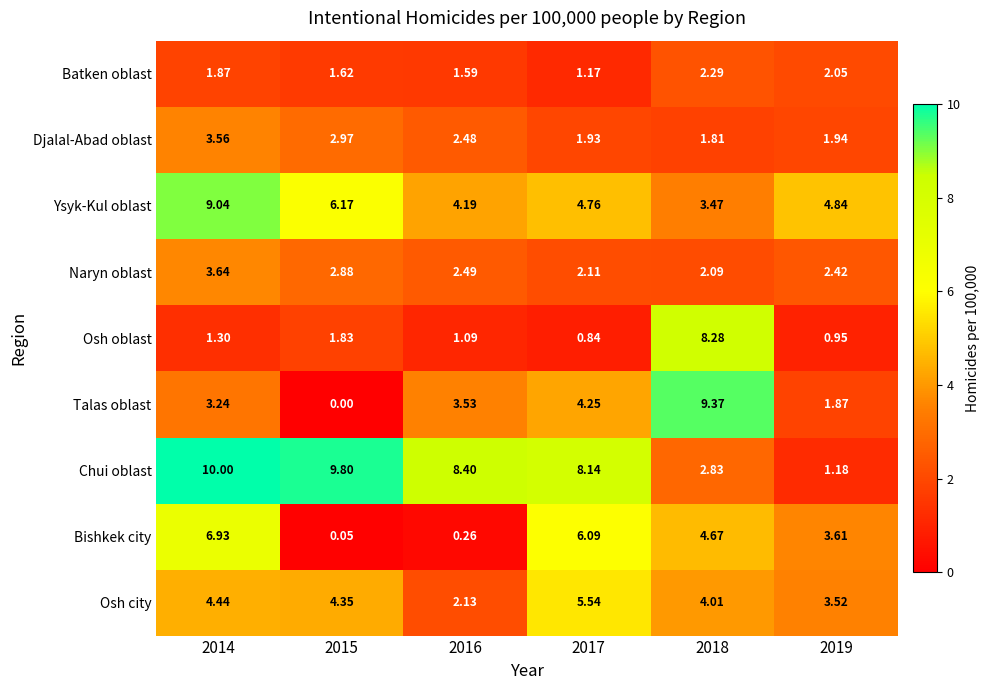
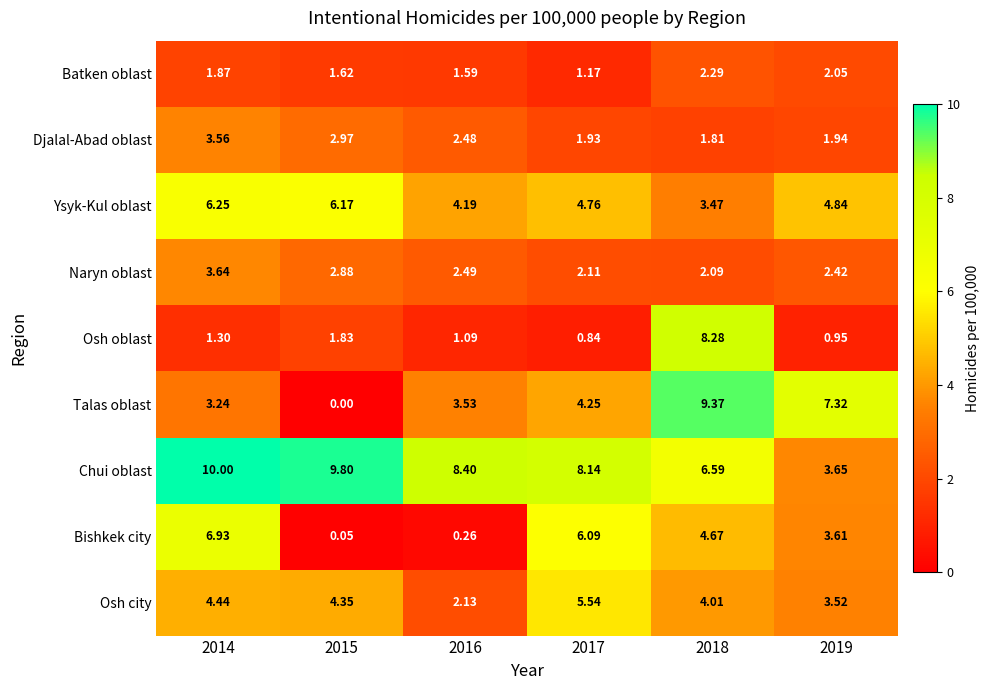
Ysyk-Kul oblast, 2014: 9.04 -> 6.25
Talas oblast, 2019: 1.87 -> 7.32
Chui oblast, 2018: 2.83 -> 6.59
Chui oblast, 2019: 1.18 -> 3.65
